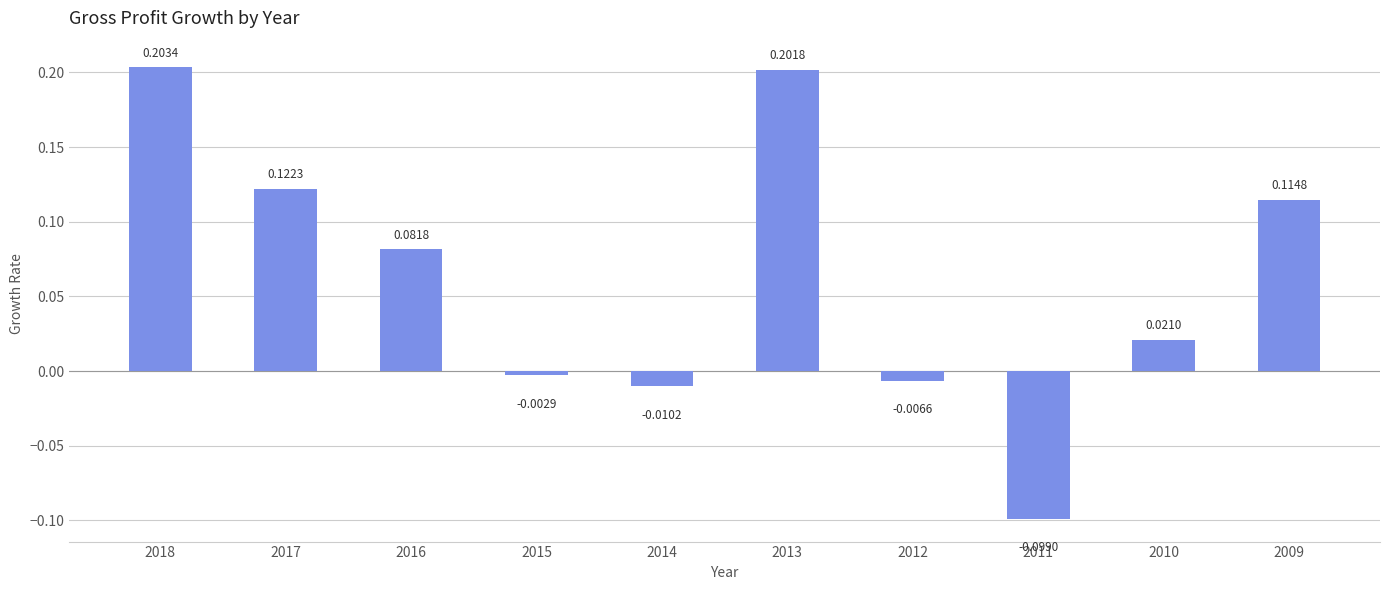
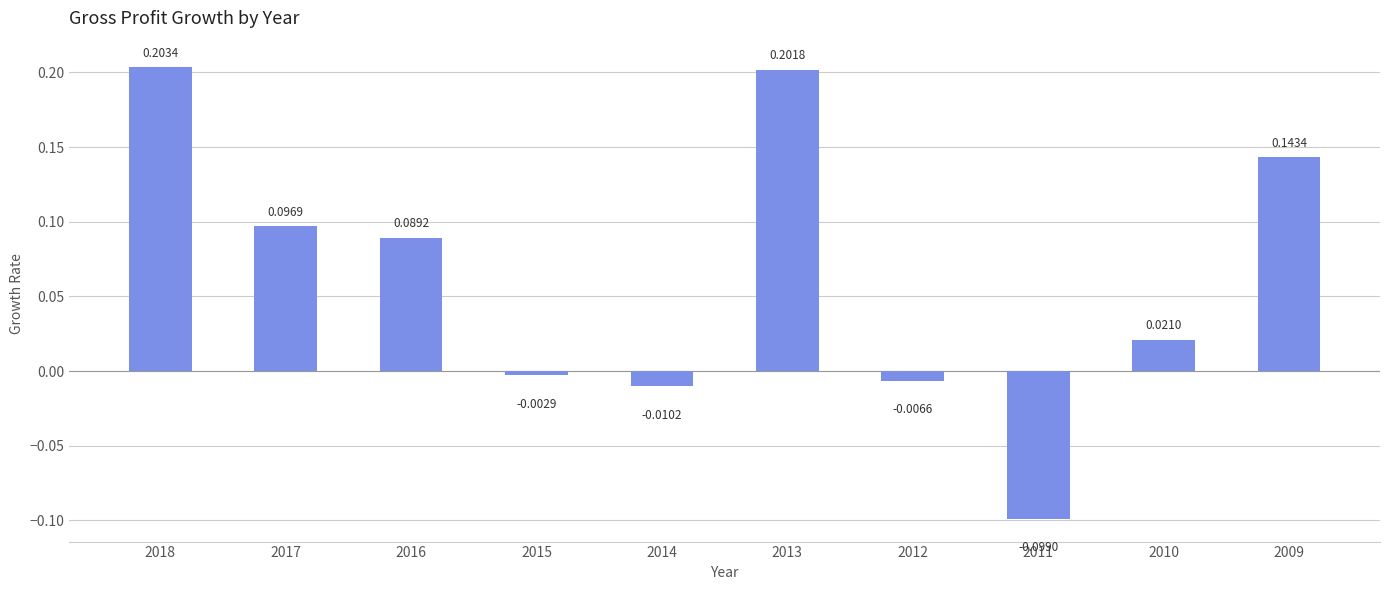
2017: 0.1223 -> 0.0969
2016: 0.0818 -> 0.0892
2009: 0.1148 -> 0.1434
